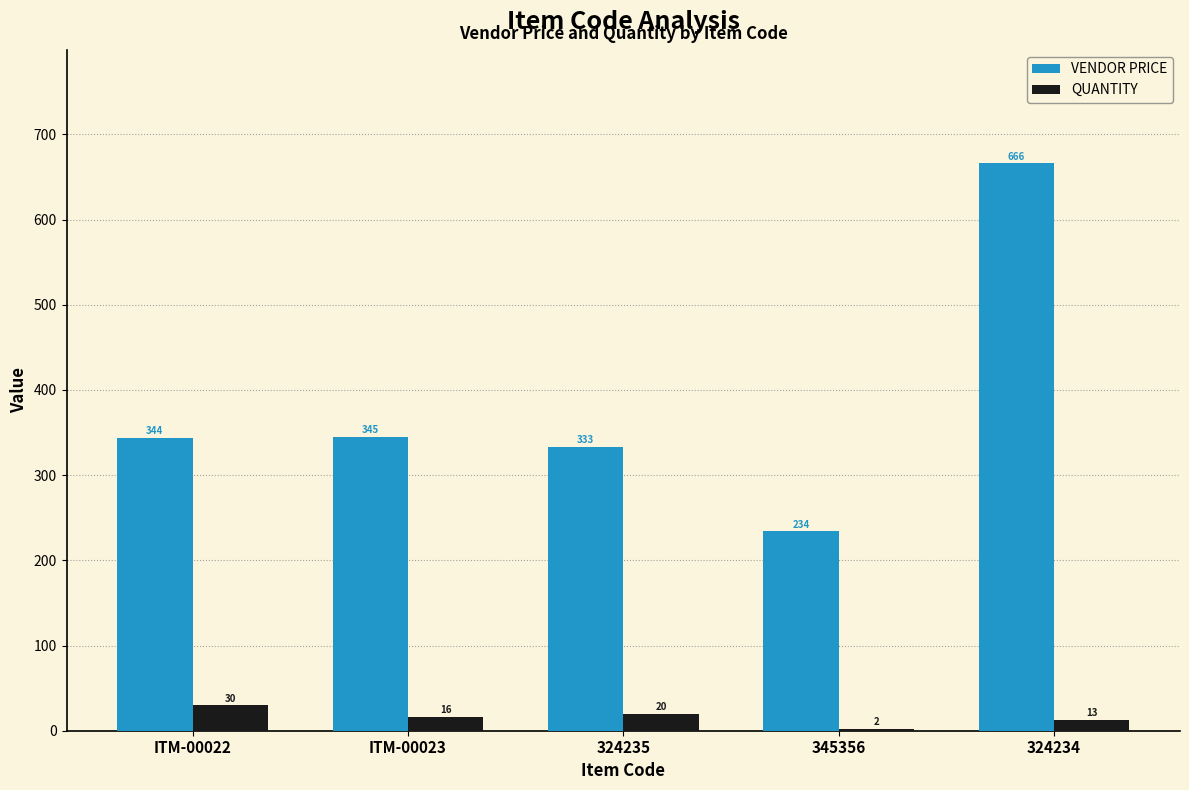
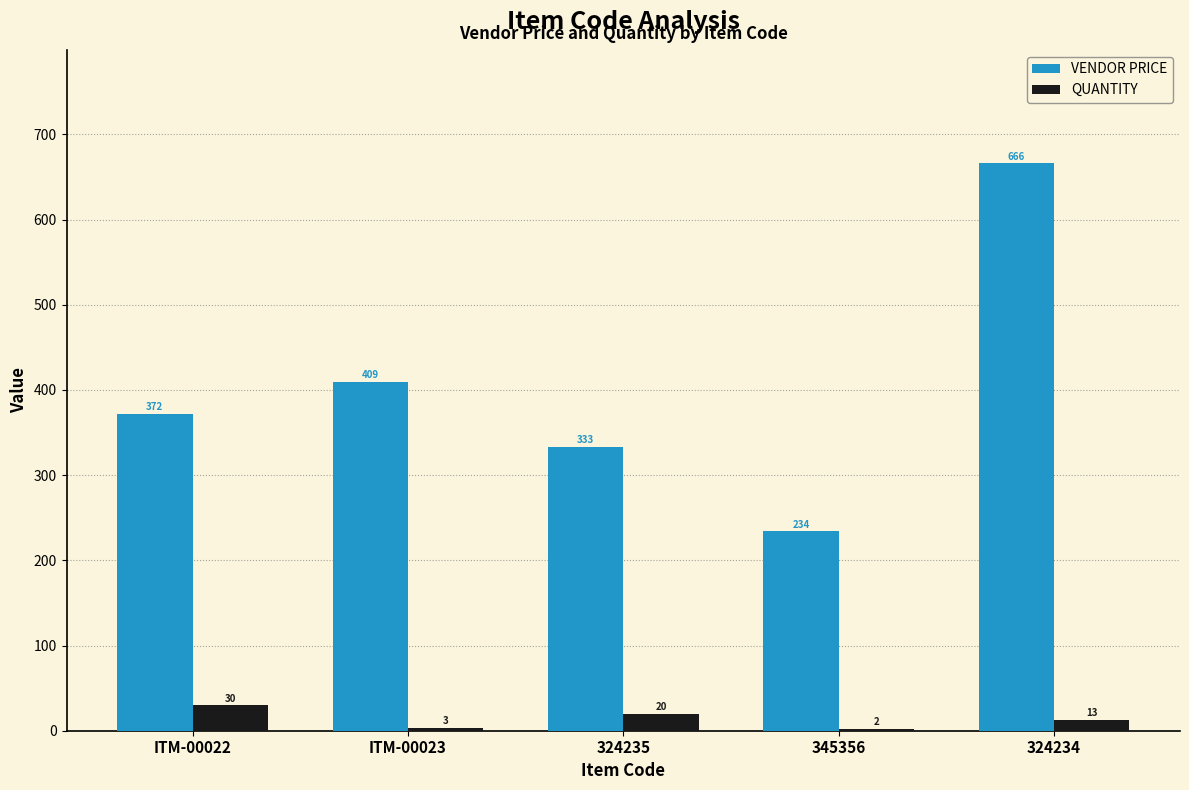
VENDOR PRICE, ITM-00022: 344 -> 372
VENDOR PRICE, ITM-00023: 345 -> 409
QUANTITY, ITM-00023: 16 -> 3
